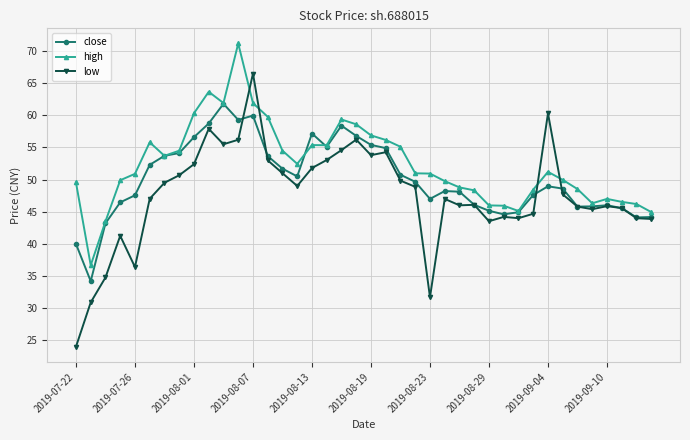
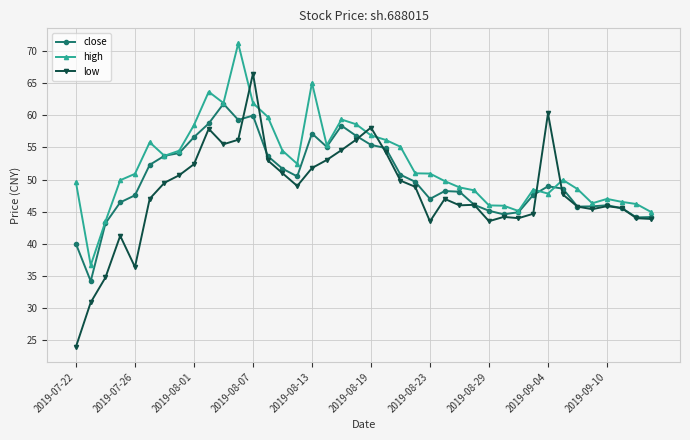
high, 2019-08-01: 60 -> 58
high, 2019-08-13: 55 -> 65
low, 2019-08-19: 54 -> 58
low, 2019-08-23: 32 -> 44
high, 2019-09-04: 51 -> 48
